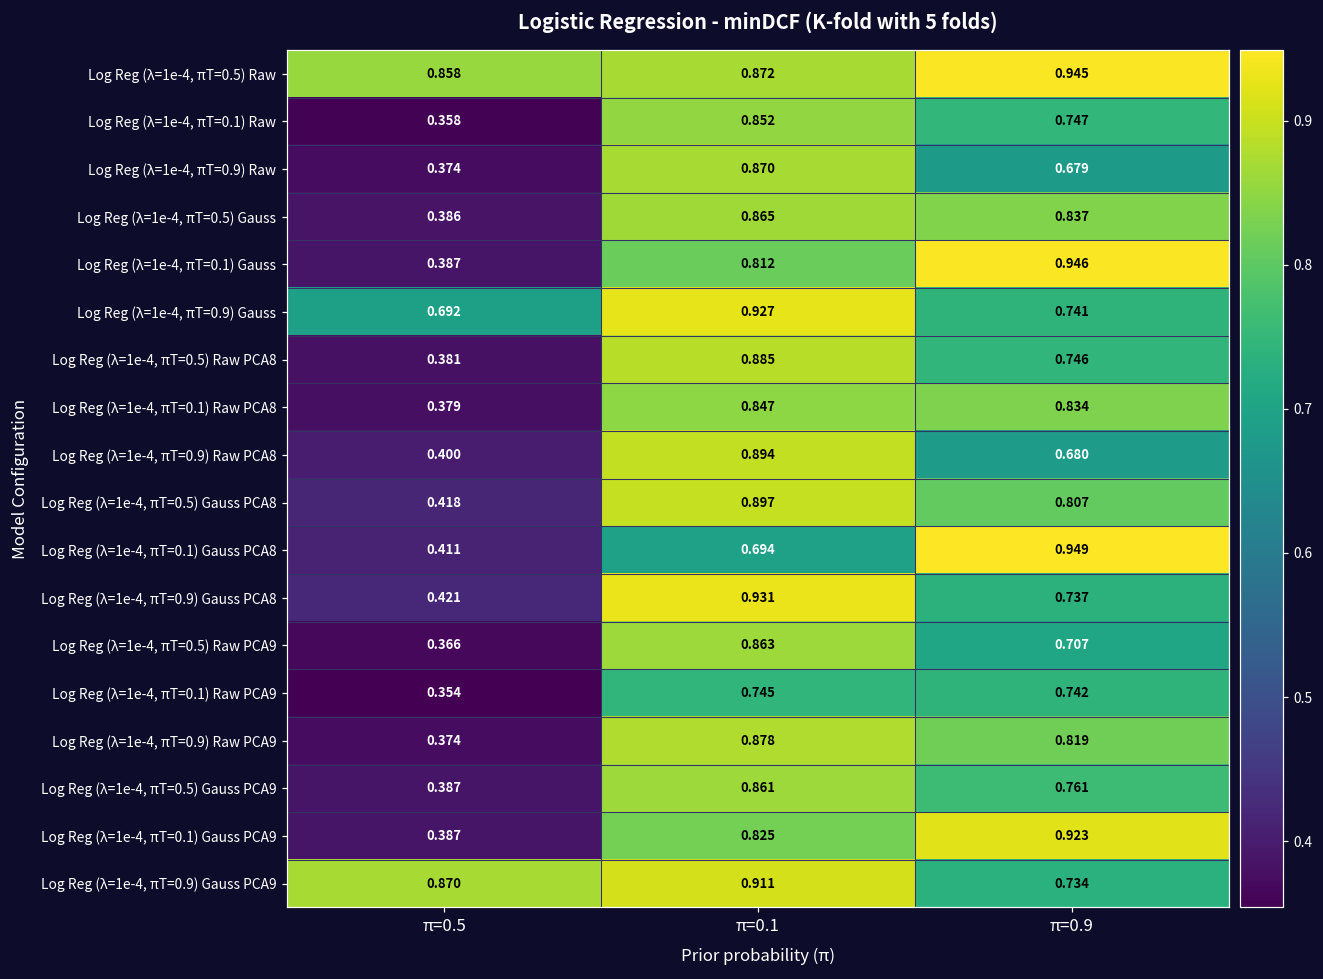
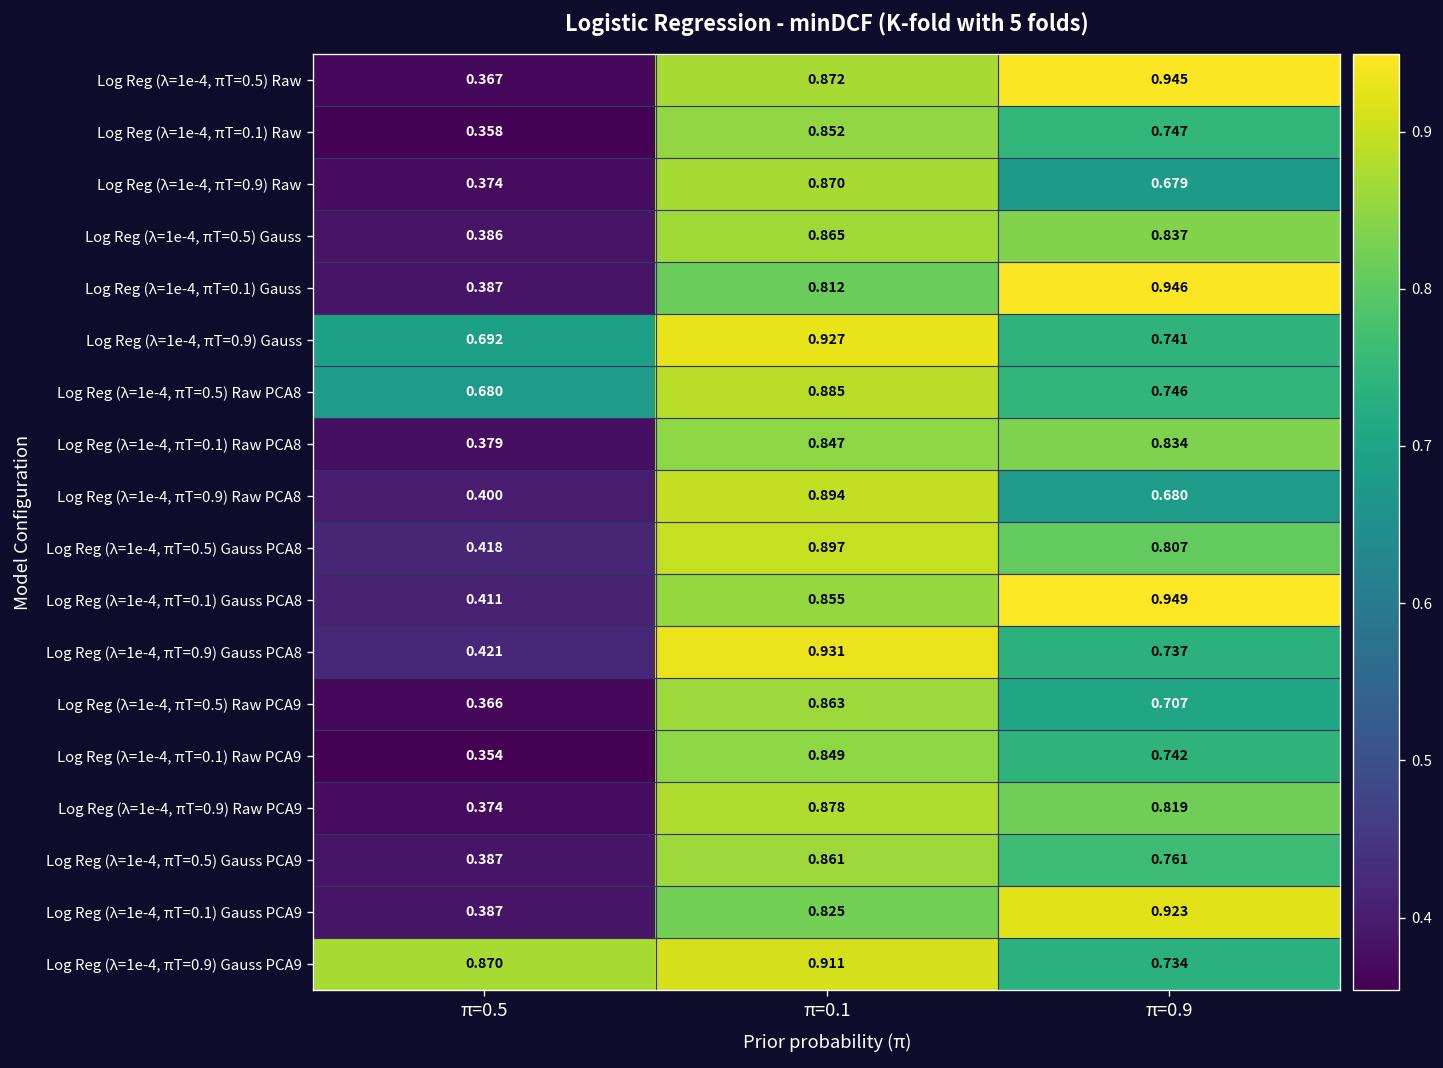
Log Reg (λ=1e-4, πT=0.5) Raw, π=0.5: 0.858 -> 0.367
Log Reg (λ=1e-4, πT=0.5) Raw PCA8, π=0.5: 0.381 -> 0.680
Log Reg (λ=1e-4, πT=0.1) Gauss PCA8, π=0.1: 0.694 -> 0.855
Log Reg (λ=1e-4, πT=0.1) Raw PCA9, π=0.1: 0.745 -> 0.849
